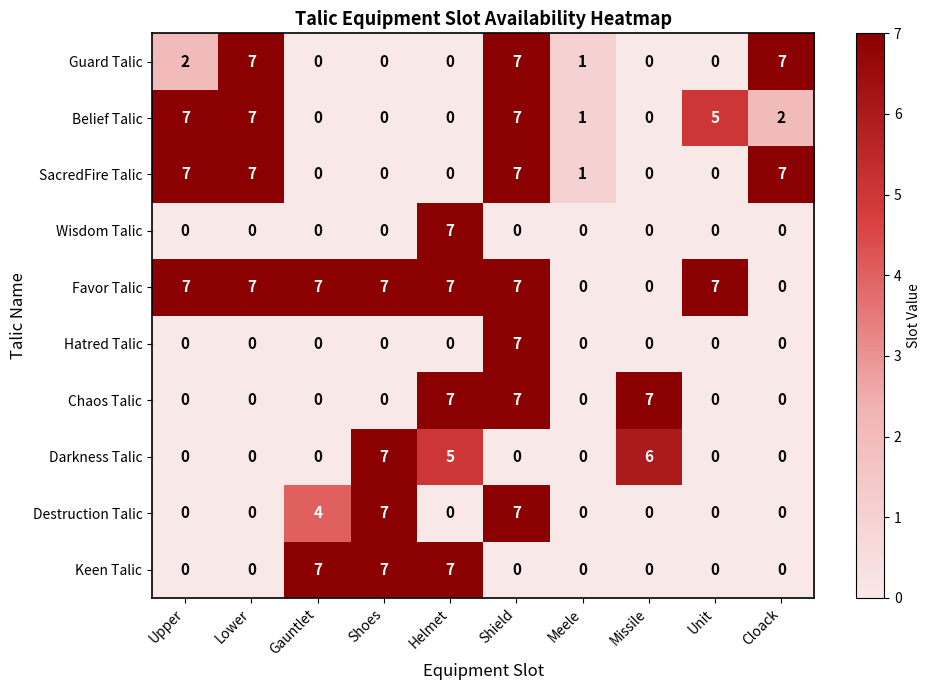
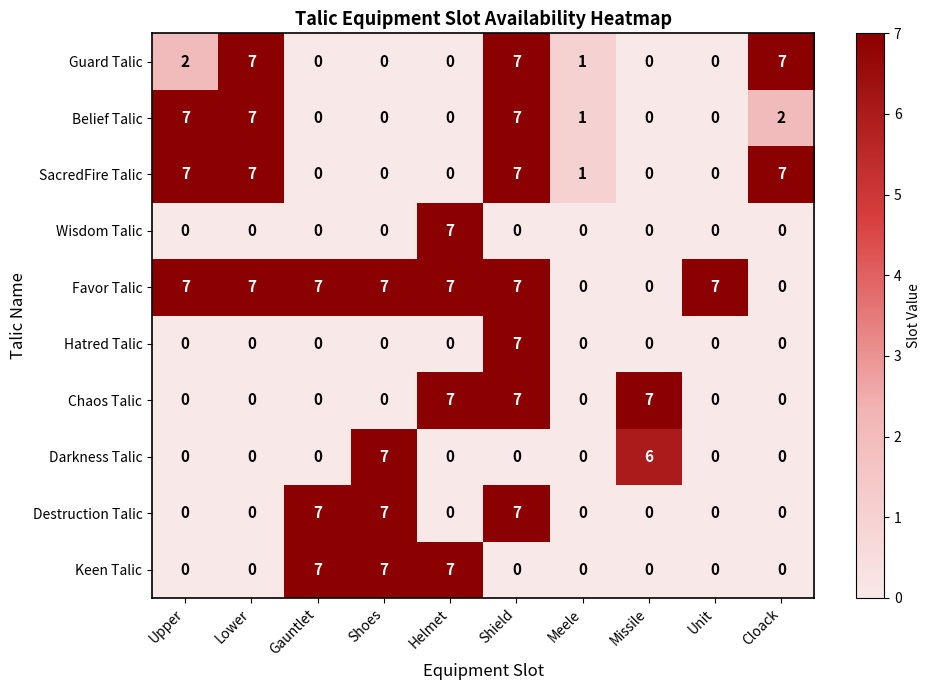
Belief Talic, Unit: 5 -> 0
Darkness Talic, Helmet: 5 -> 0
Destruction Talic, Gauntlet: 4 -> 7
